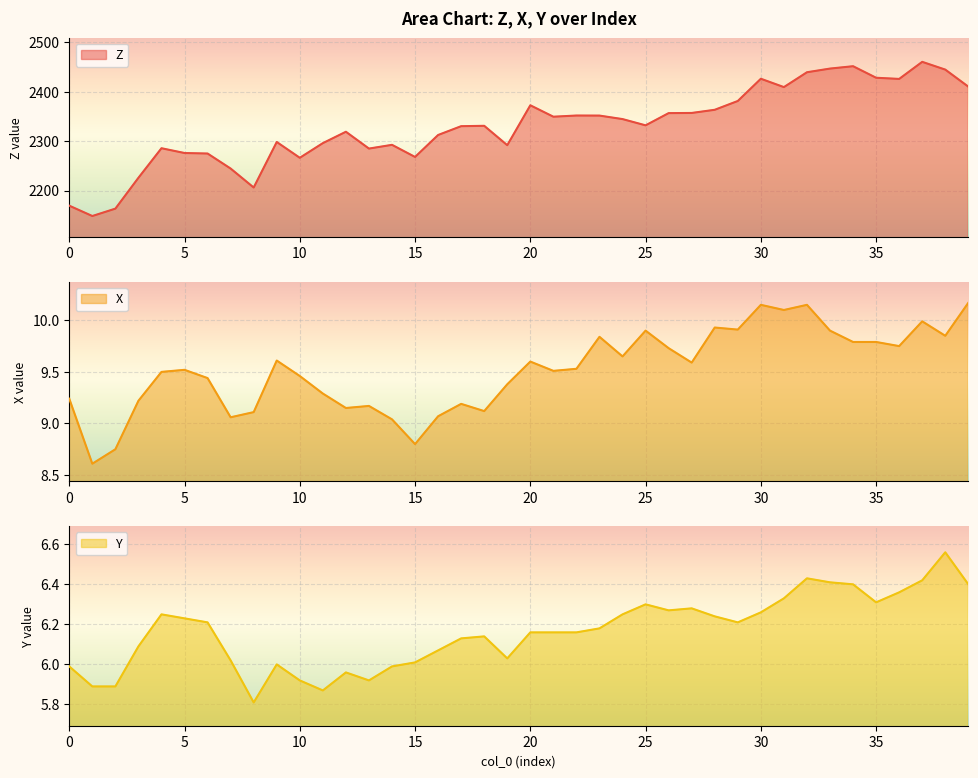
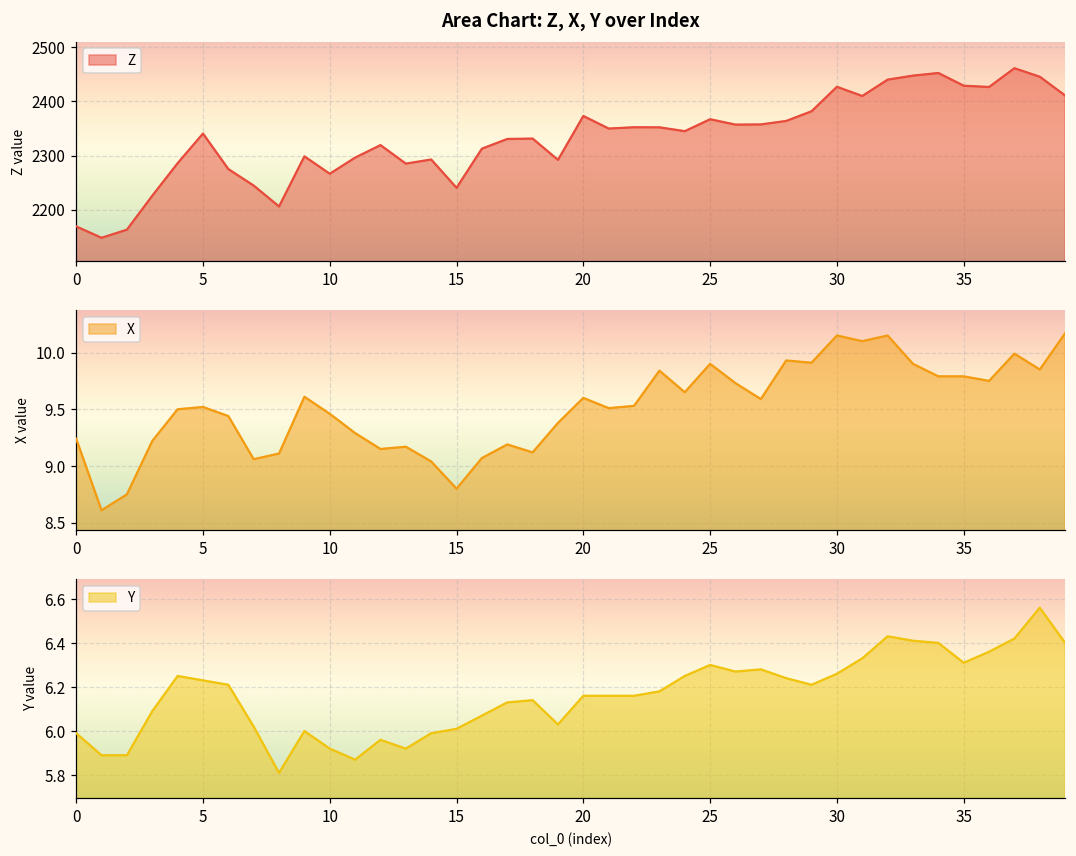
Area Chart: Z, X, Y over Index, 5: 2280 -> 2340
Area Chart: Z, X, Y over Index, 15: 2270 -> 2240
Area Chart: Z, X, Y over Index, 25: 2330 -> 2370
